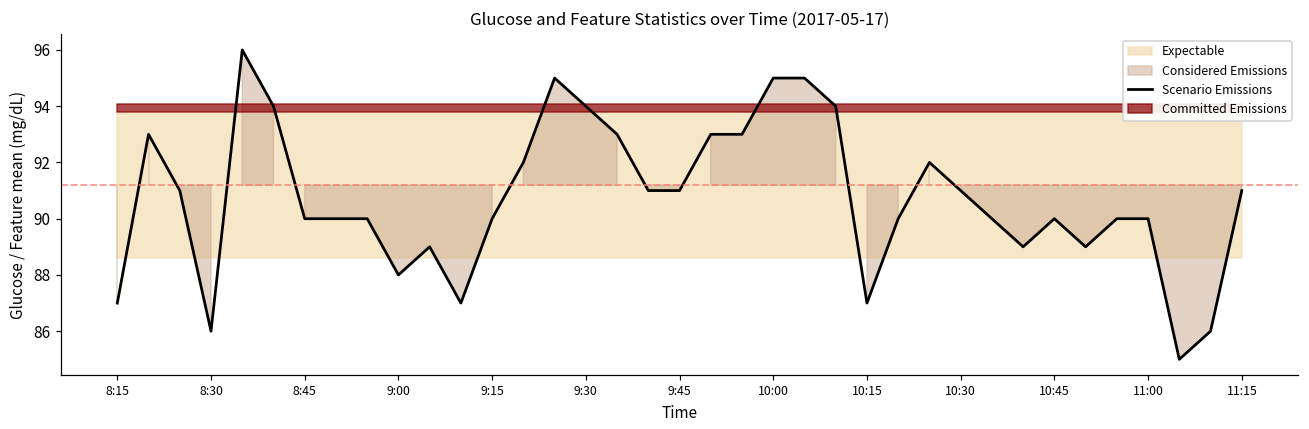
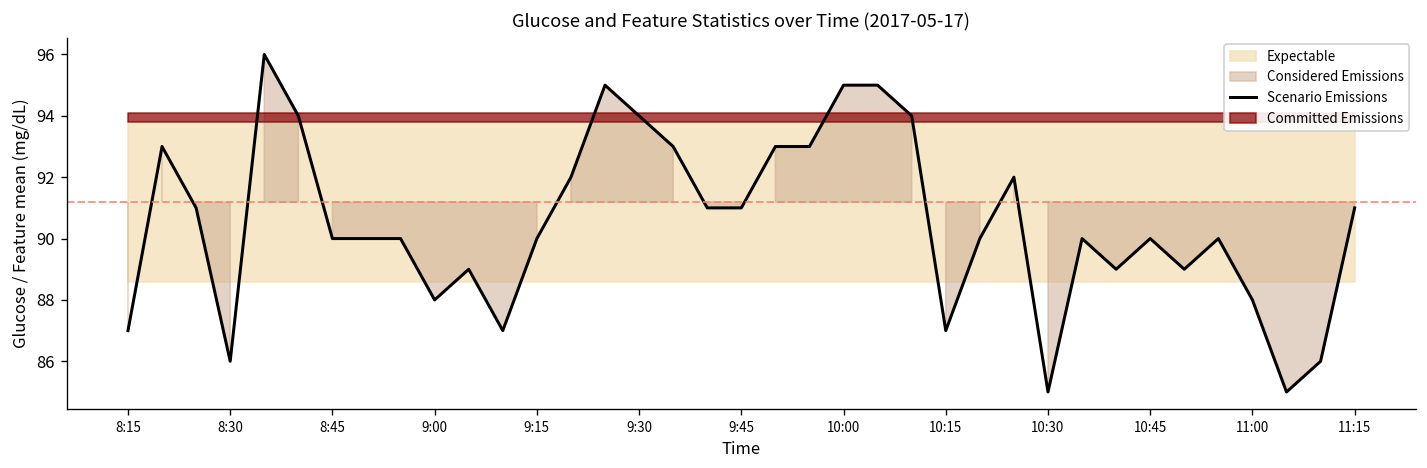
Scenario Emissions, 10:30: 91 -> 85
Scenario Emissions, 11:00: 90 -> 88
